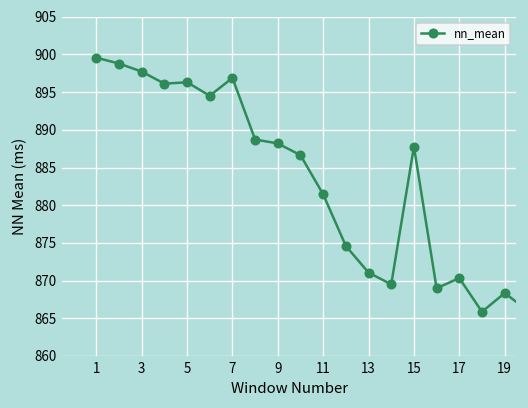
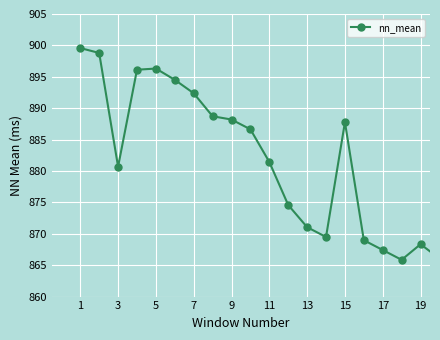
3: 898 -> 881
7: 897 -> 892
17: 870 -> 867
